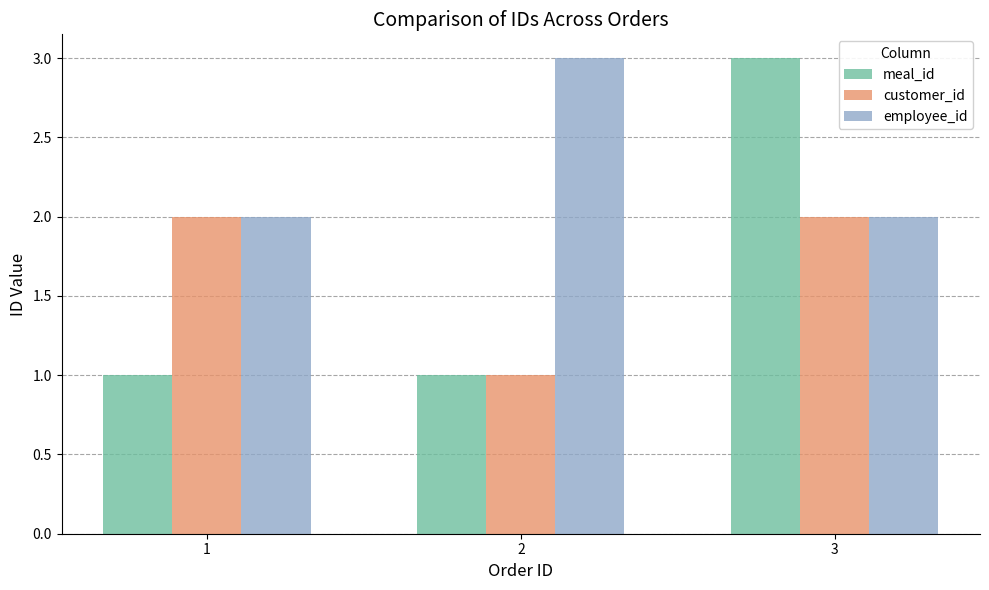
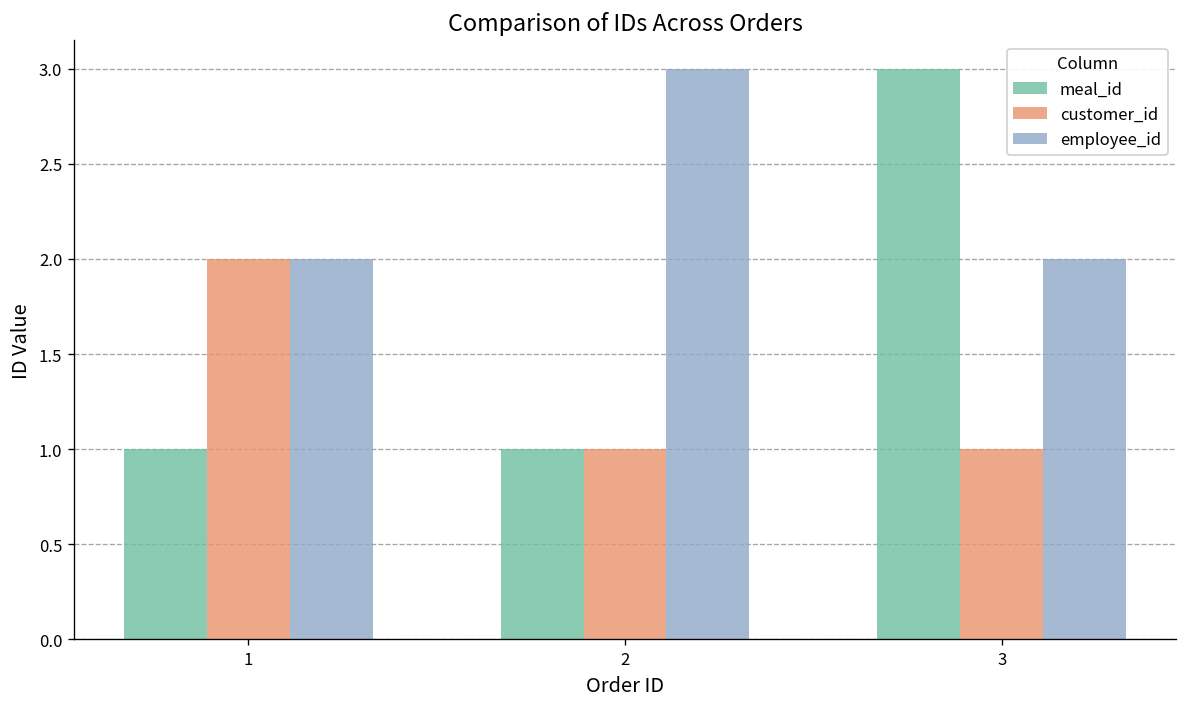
customer_id, 3: 2 -> 1
